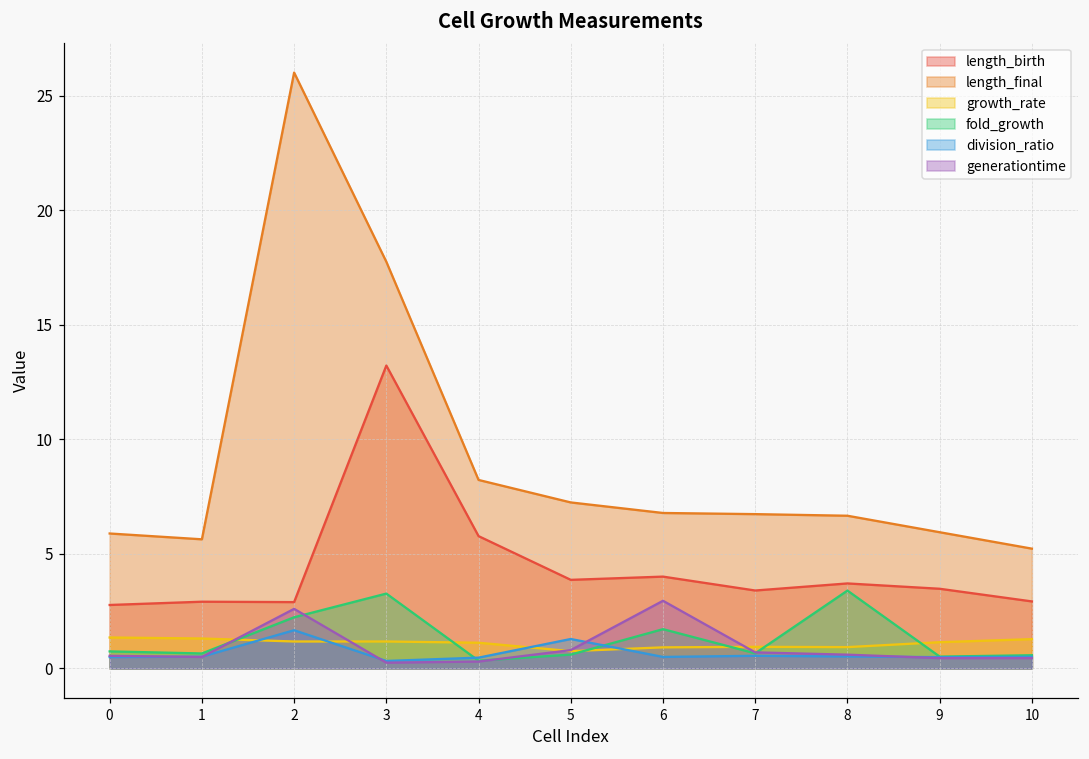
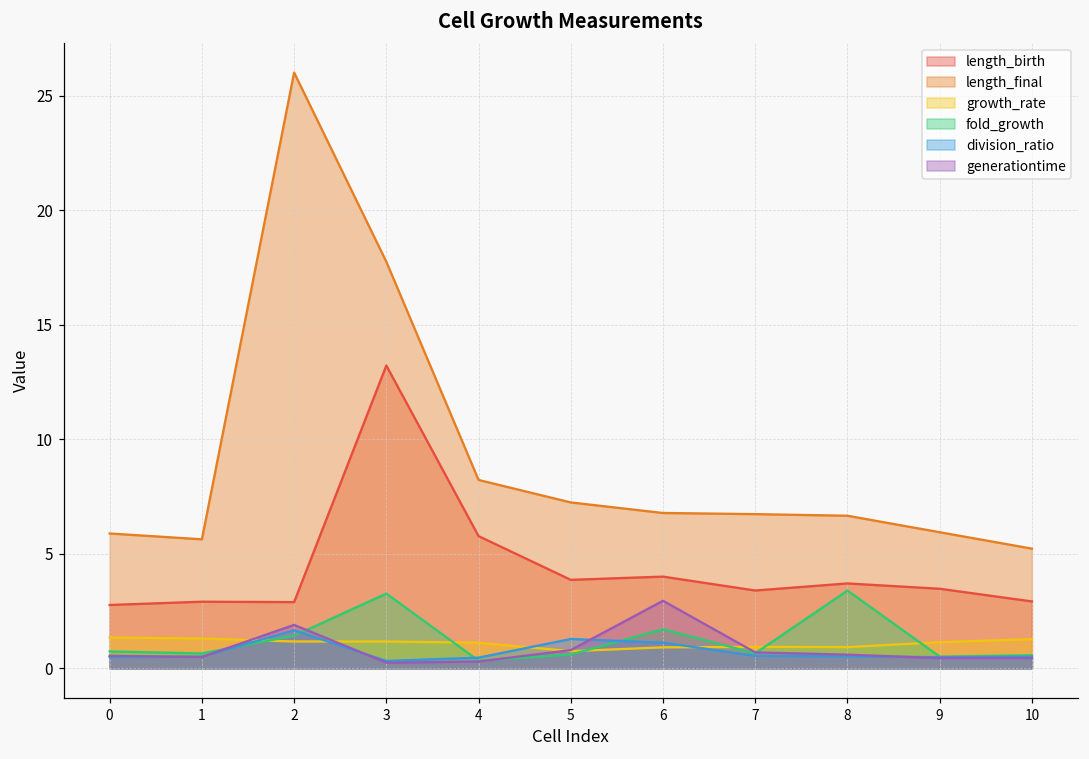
fold_growth, 2: 2.2 -> 1.4
generationtime, 2: 2.6 -> 1.9
division_ratio, 6: 0.5 -> 1.1
